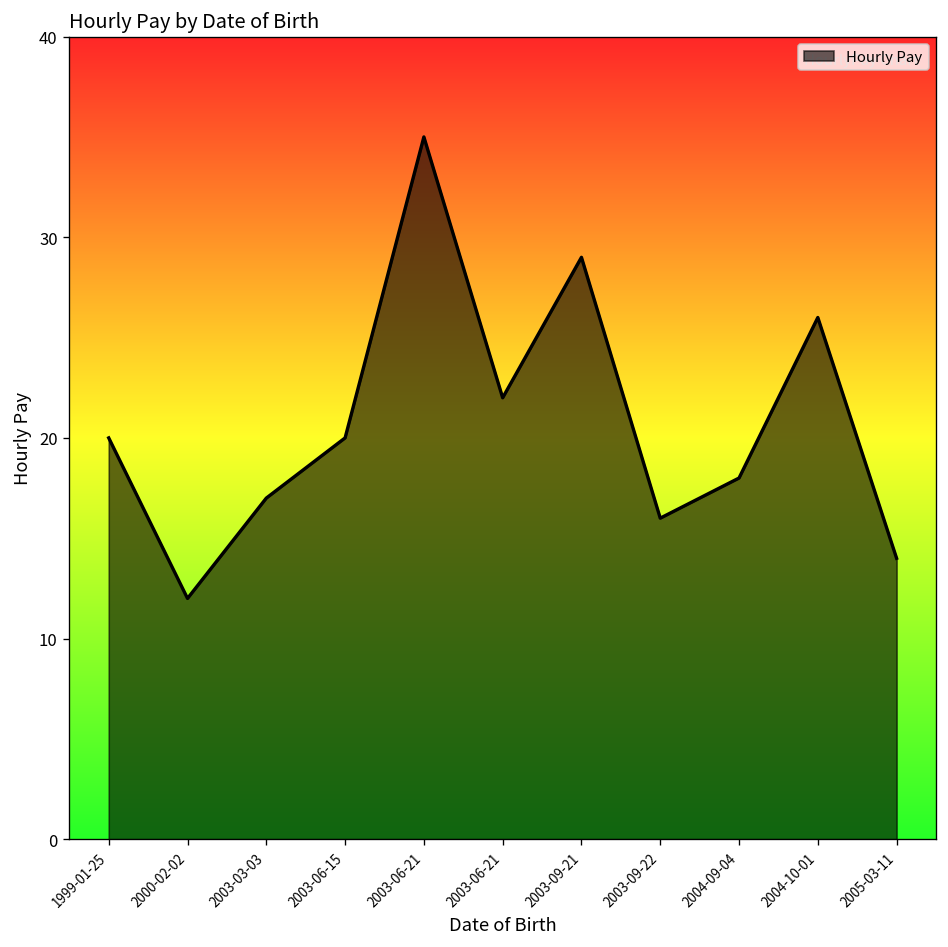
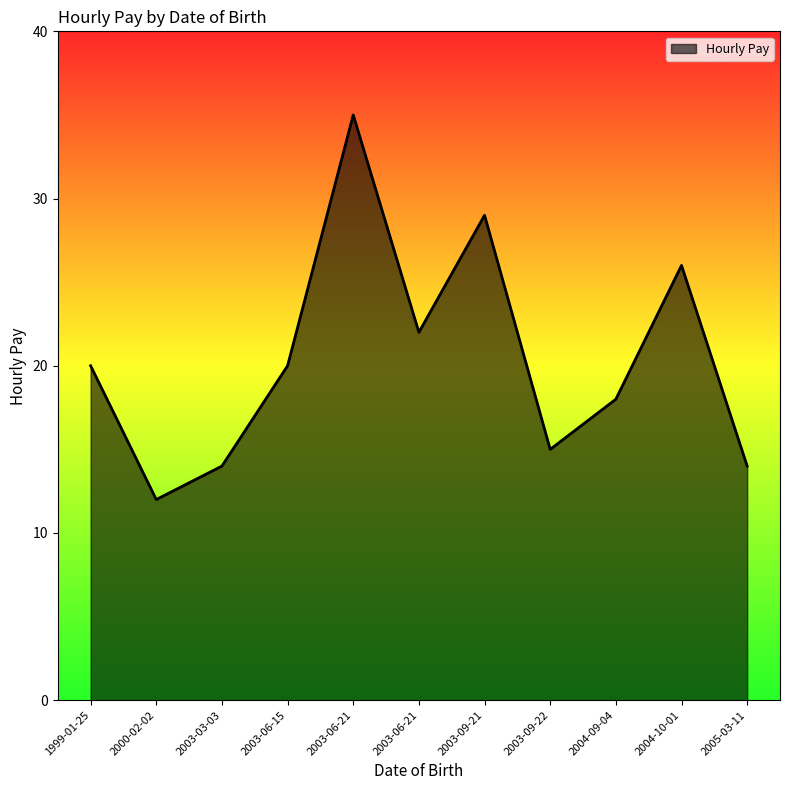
2003-03-03: 17 -> 14
2003-09-22: 16 -> 15
